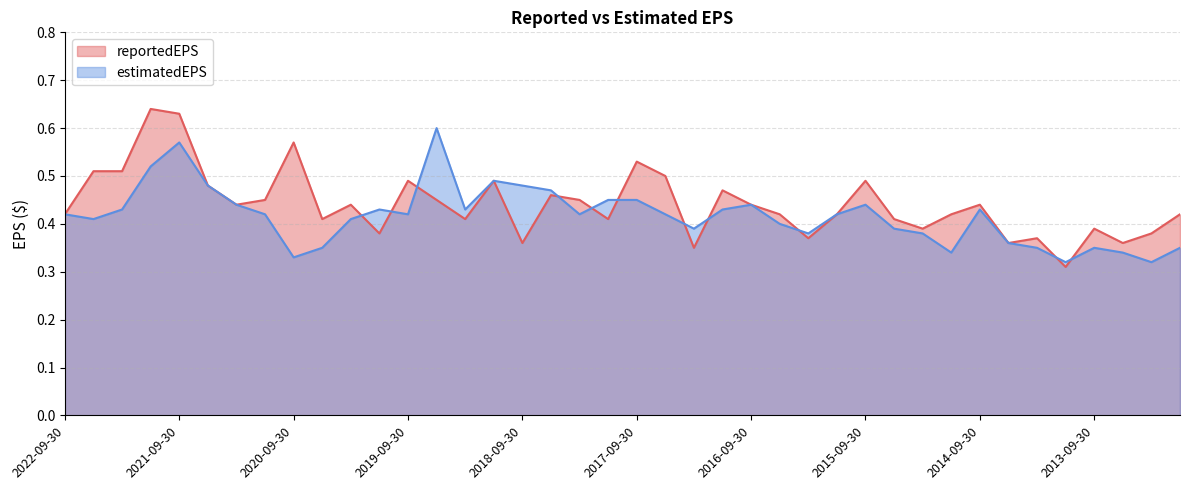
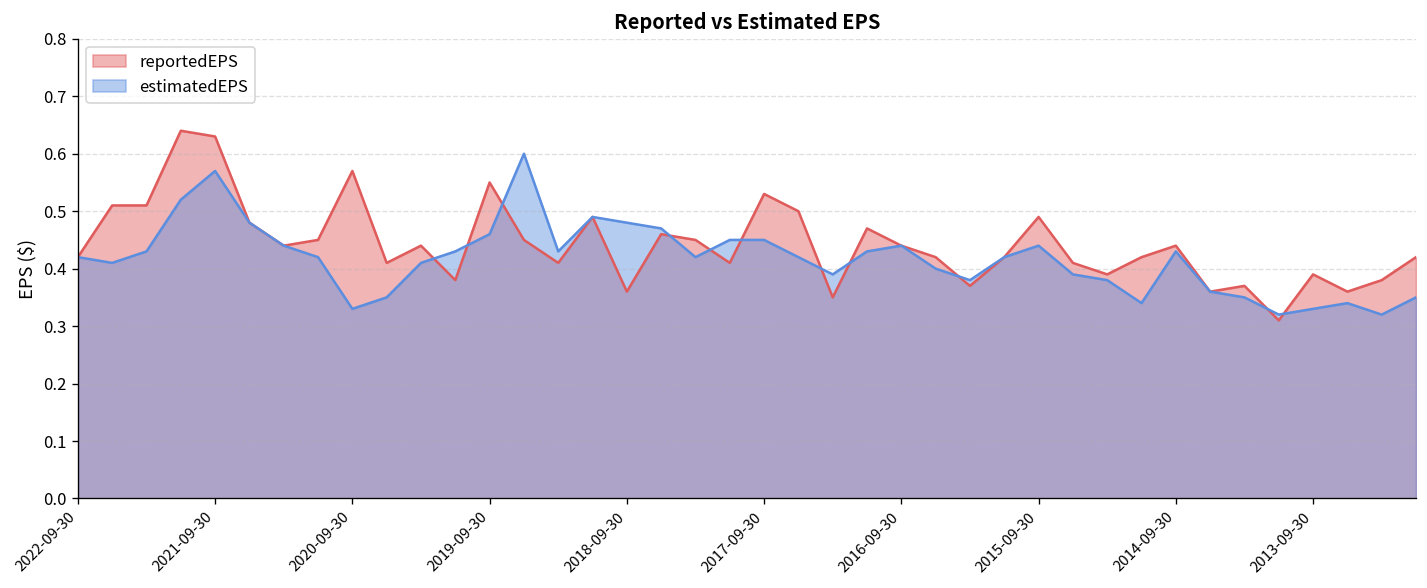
reportedEPS, 2019-09-30: 0.49 -> 0.55
estimatedEPS, 2019-09-30: 0.42 -> 0.46
estimatedEPS, 2013-09-30: 0.35 -> 0.33
